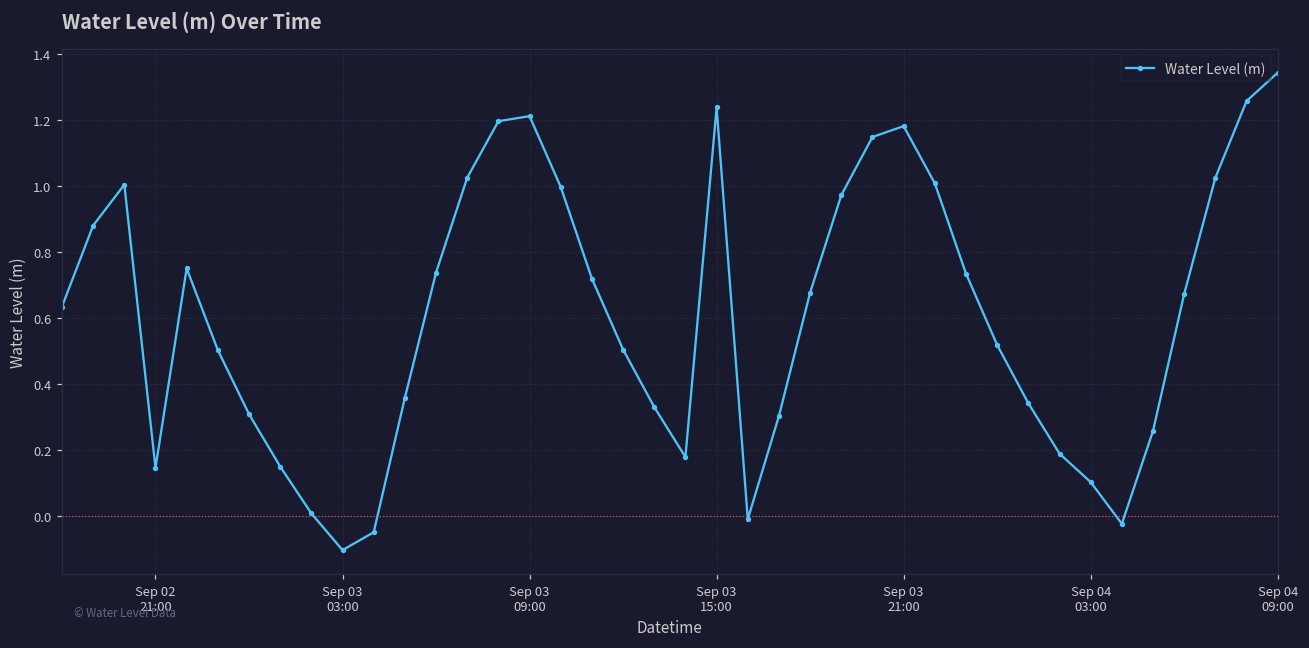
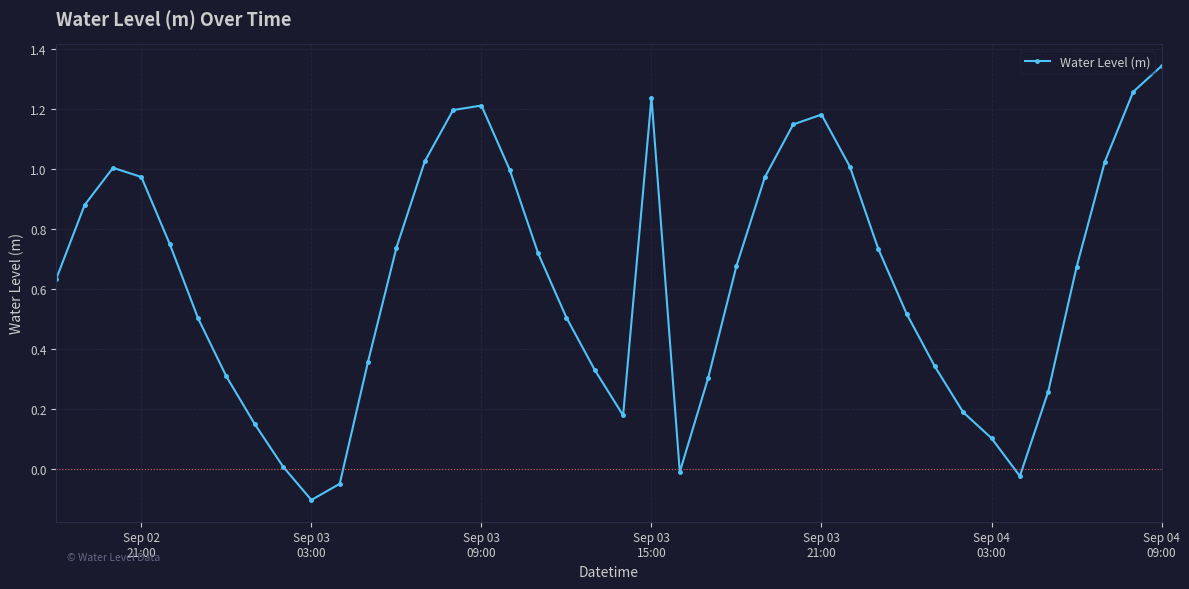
Sep 02 21:00: 0.14 -> 0.97
